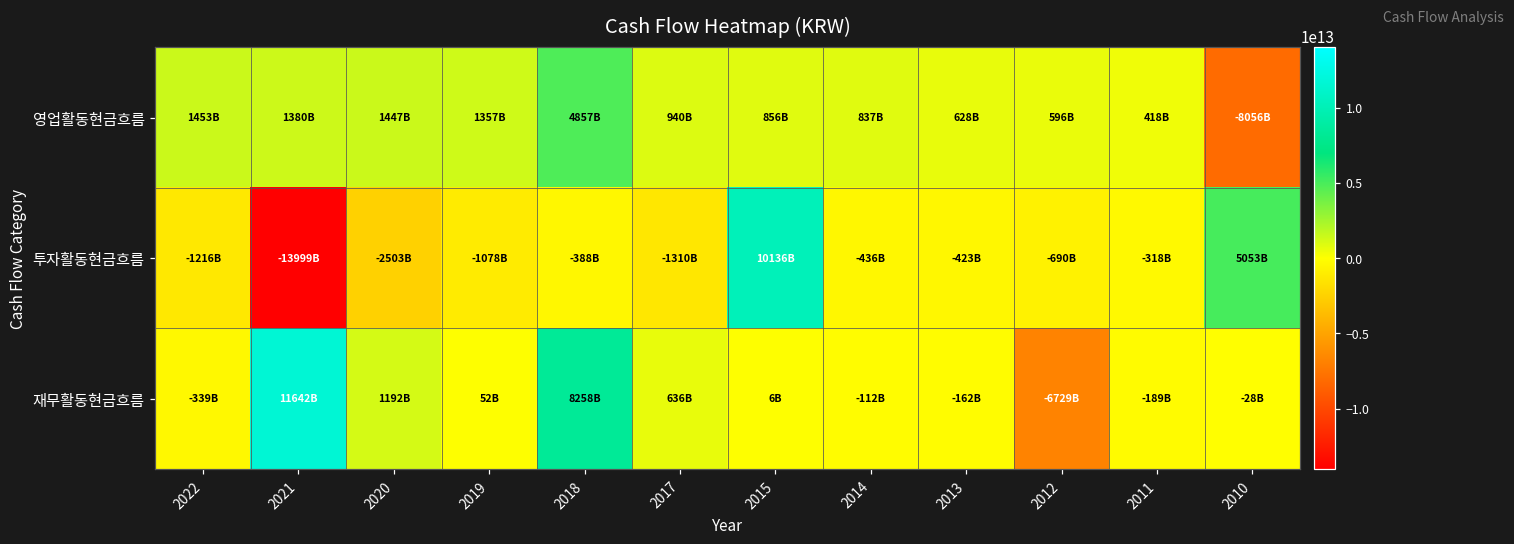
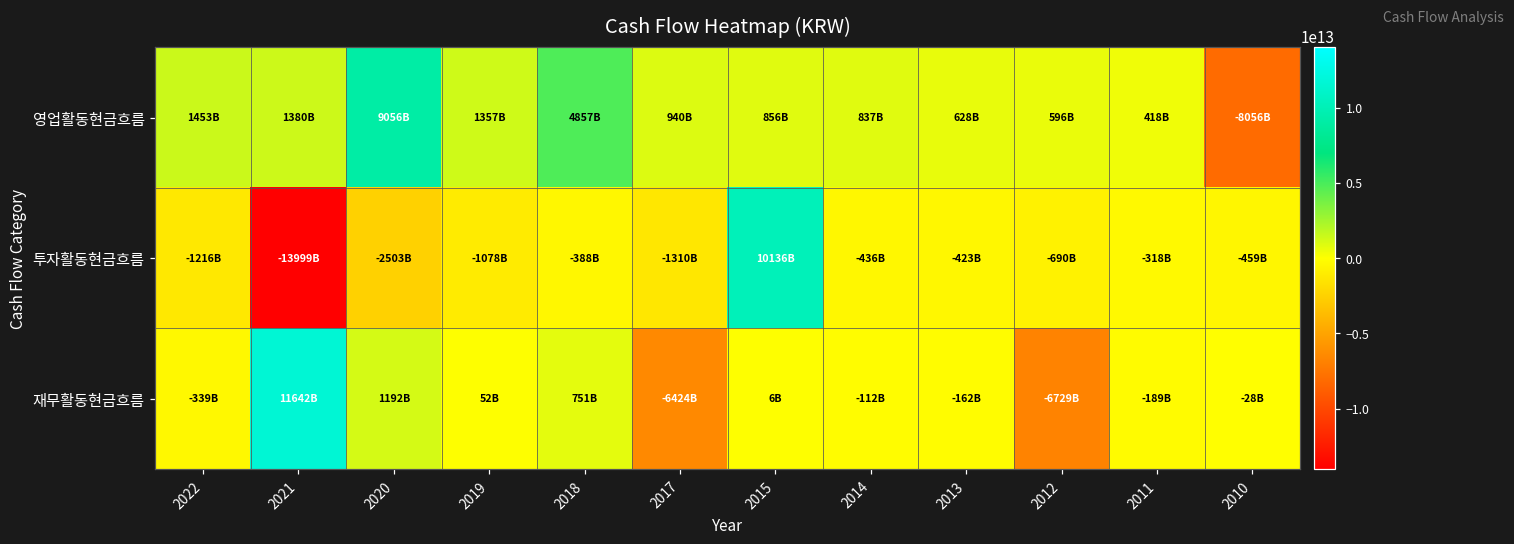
영업활동현금흐름, 2020: 1447B -> 9056B
투자활동현금흐름, 2010: 5053B -> -459B
재무활동현금흐름, 2018: 8258B -> 751B
재무활동현금흐름, 2017: 636B -> -6424B
